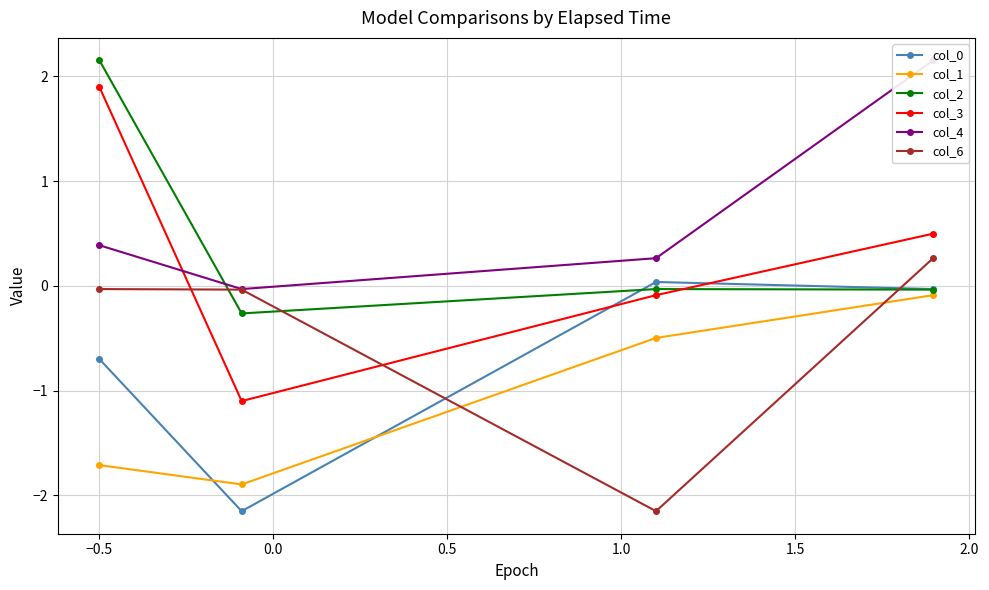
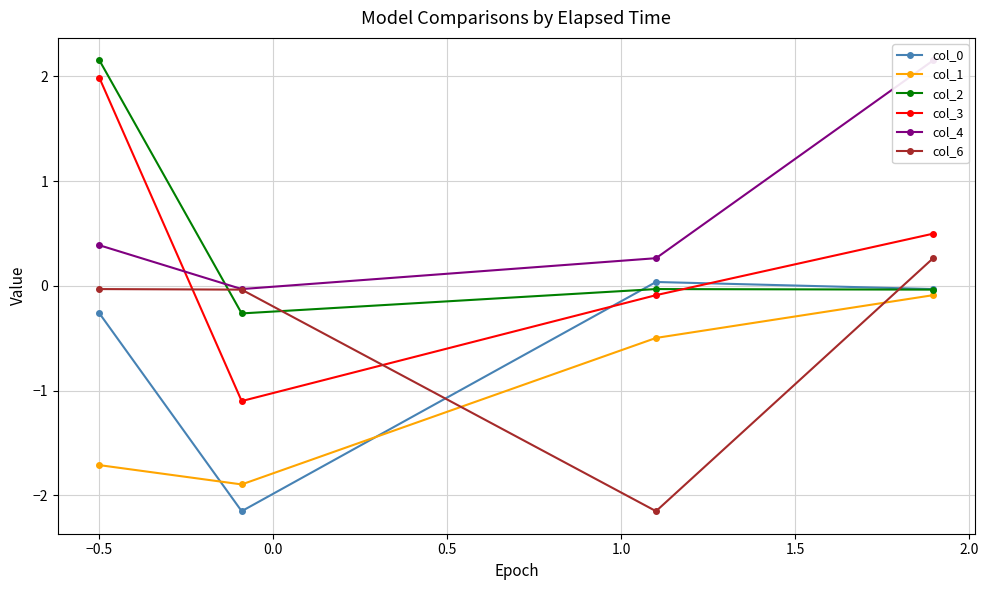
col_0, −0.5: -0.70 -> -0.26
col_3, −0.5: 1.90 -> 1.98
